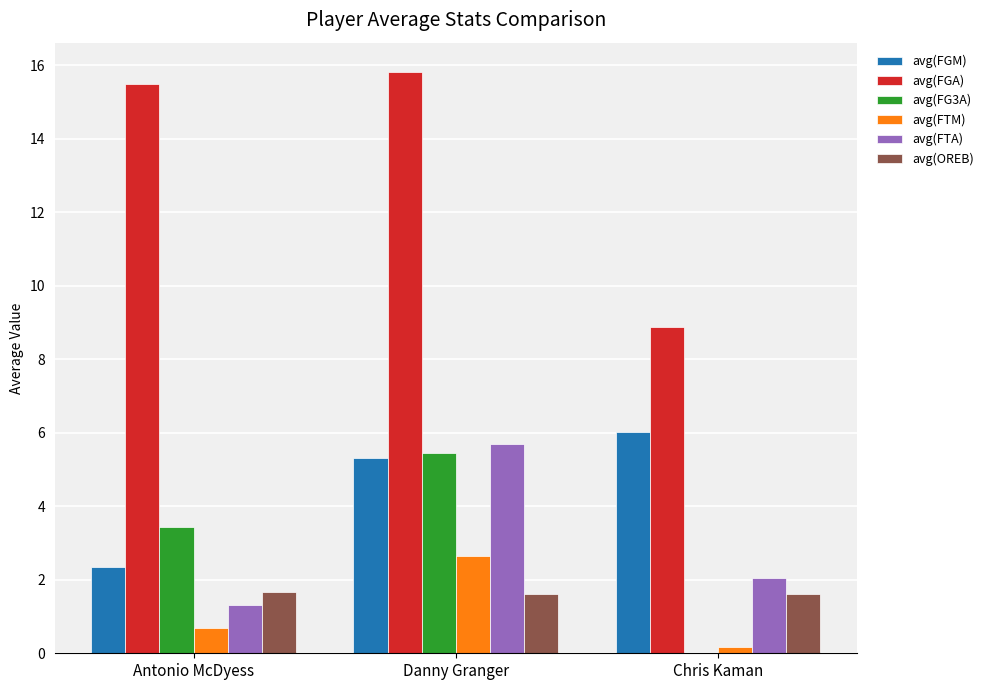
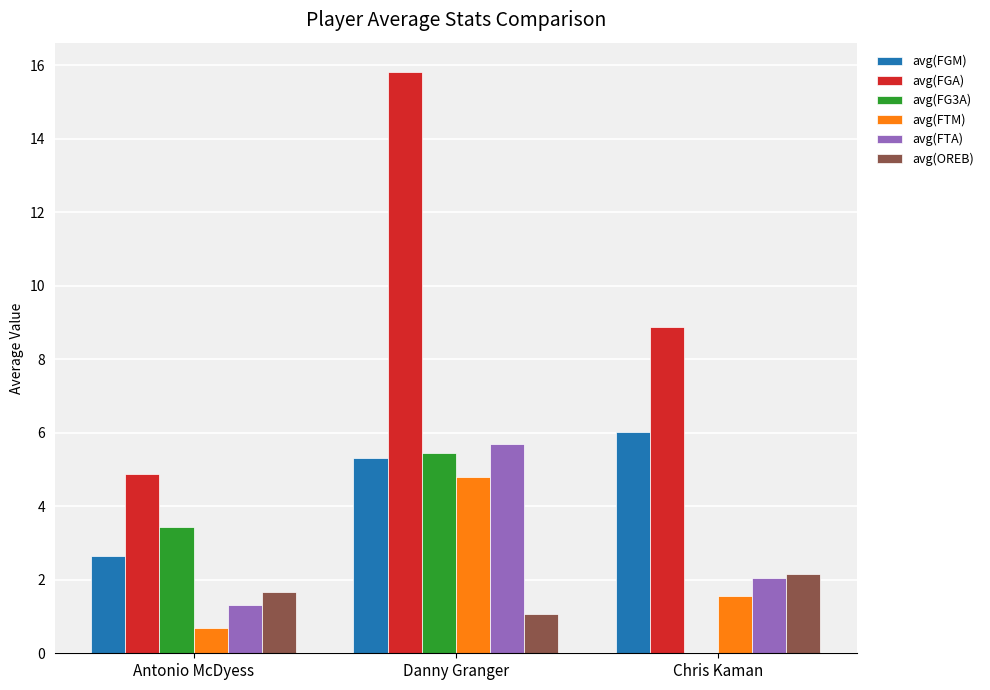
avg(FGM), Antonio McDyess: 2.3 -> 2.7
avg(FGA), Antonio McDyess: 15.5 -> 4.9
avg(FTM), Danny Granger: 2.6 -> 4.8
avg(OREB), Danny Granger: 1.6 -> 1.1
avg(FTM), Chris Kaman: 0.2 -> 1.6
avg(OREB), Chris Kaman: 1.6 -> 2.2
